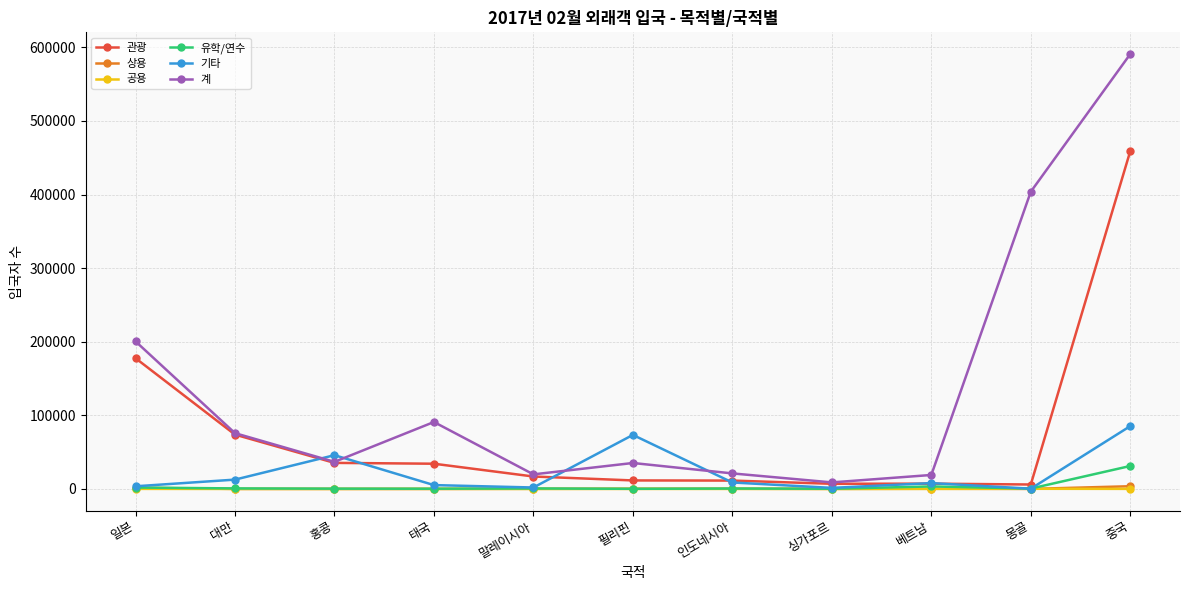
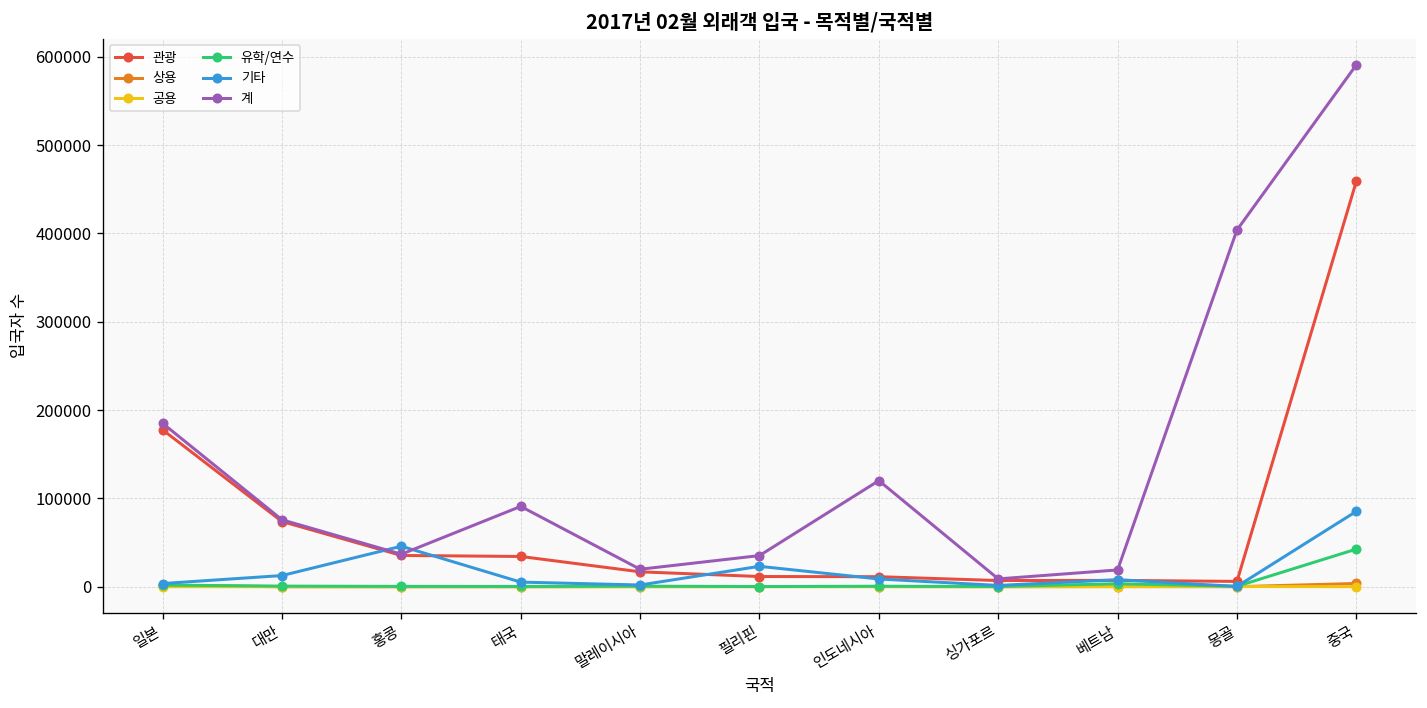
계, 일본: 200000 -> 190000
기타, 필리핀: 70000 -> 20000
계, 인도네시아: 20000 -> 120000
유학/연수, 중국: 30000 -> 40000
